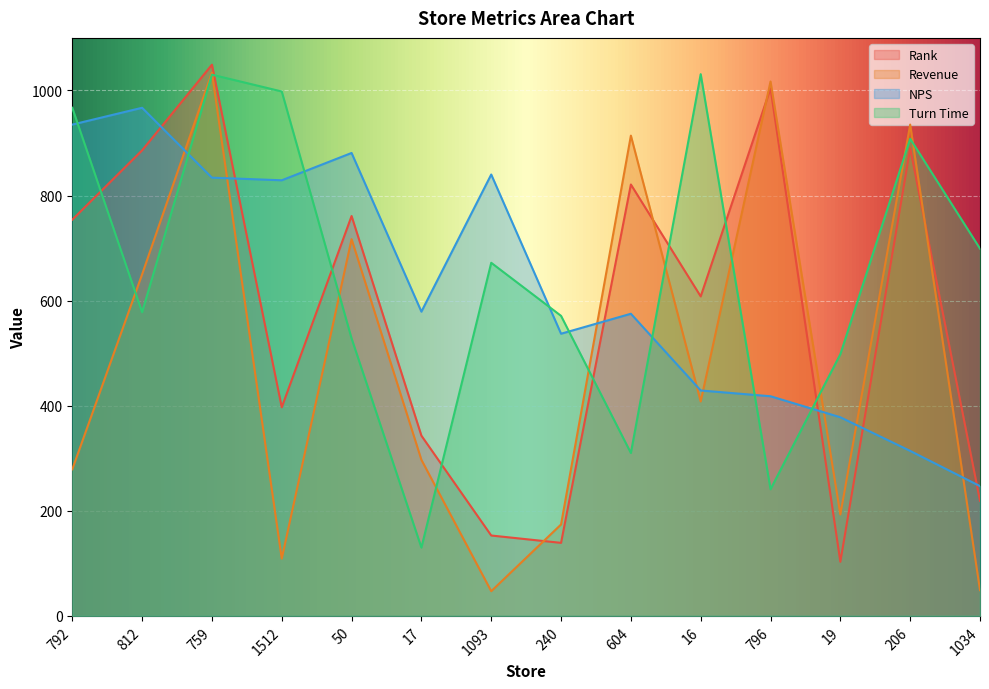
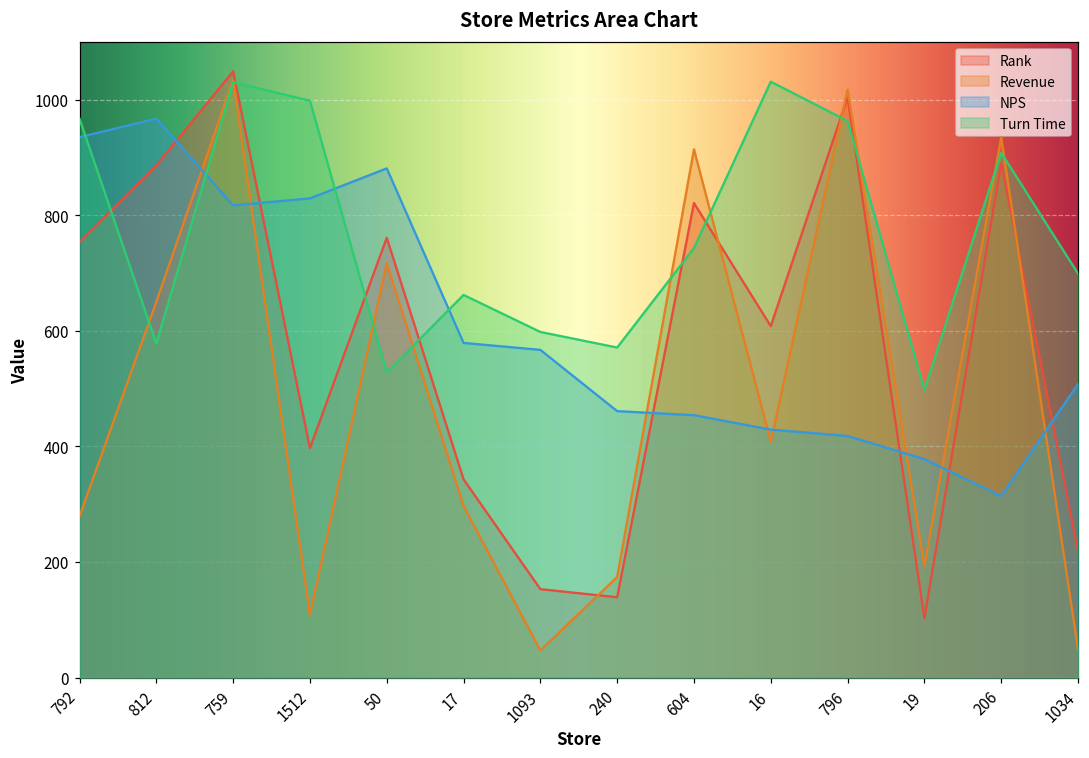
NPS, 759: 830 -> 820
Turn Time, 17: 130 -> 660
NPS, 1093: 840 -> 570
Turn Time, 1093: 670 -> 600
NPS, 240: 540 -> 460
NPS, 604: 580 -> 450
Turn Time, 604: 310 -> 740
Turn Time, 796: 240 -> 960
NPS, 1034: 250 -> 510
